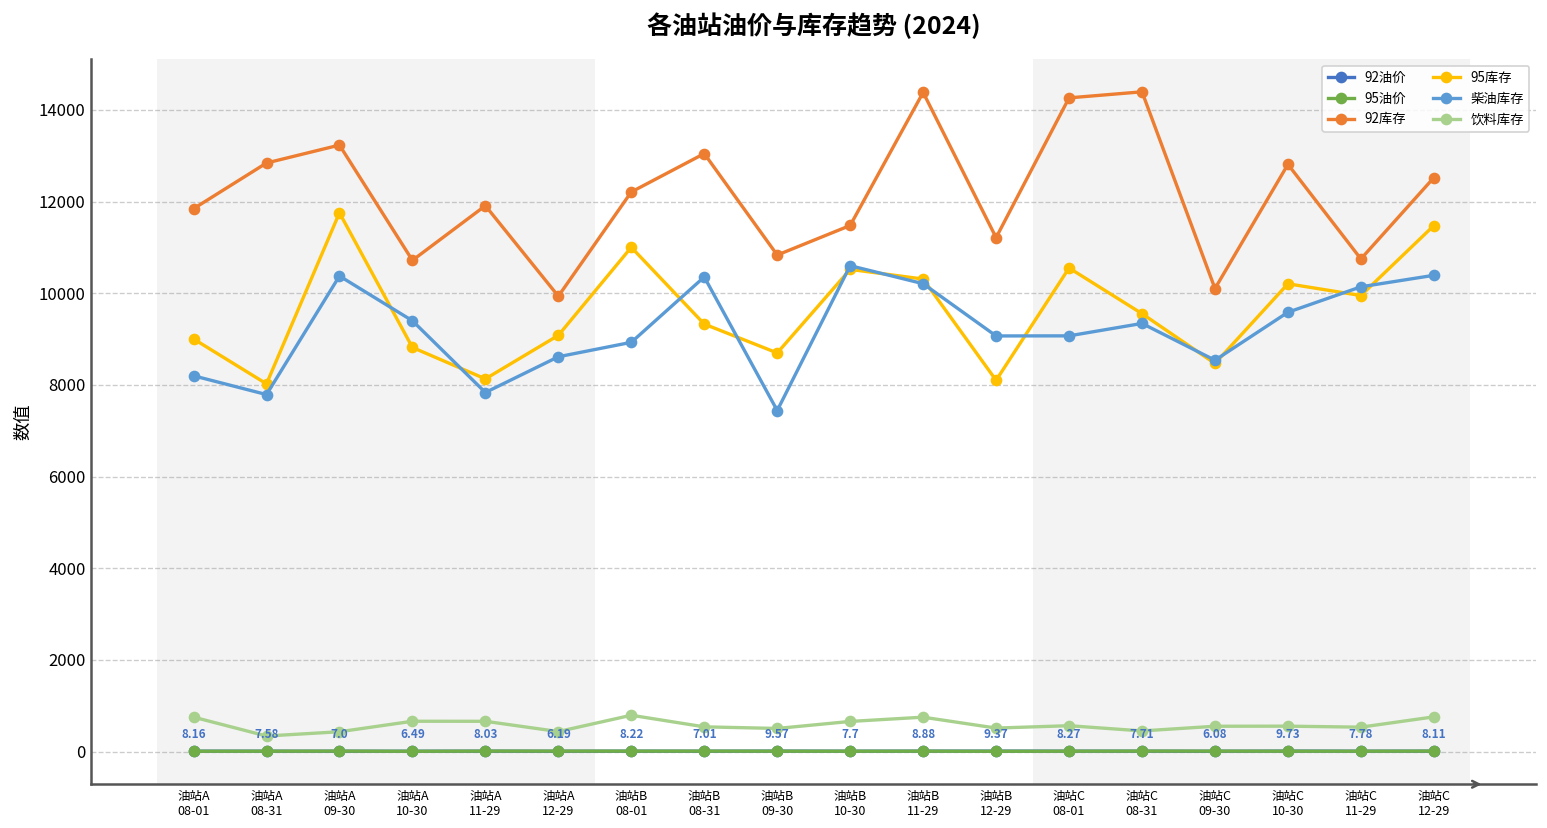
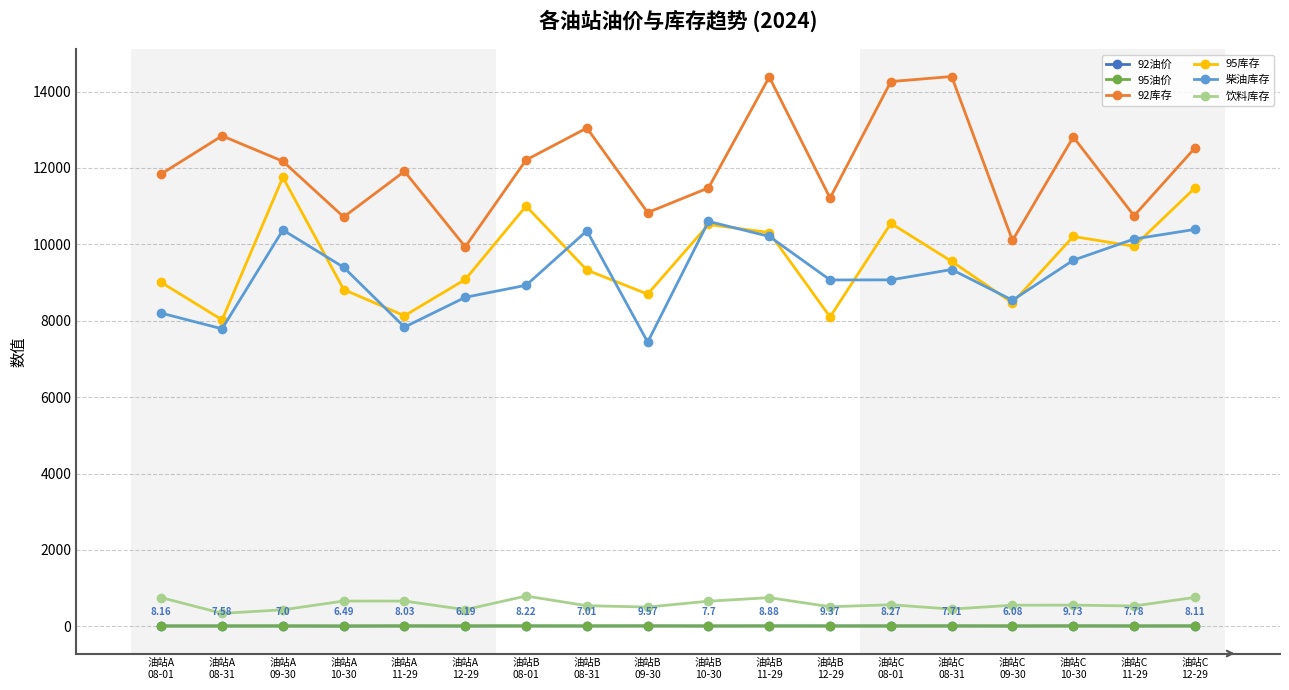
92库存, 油站A 09-30: 13200 -> 12200
